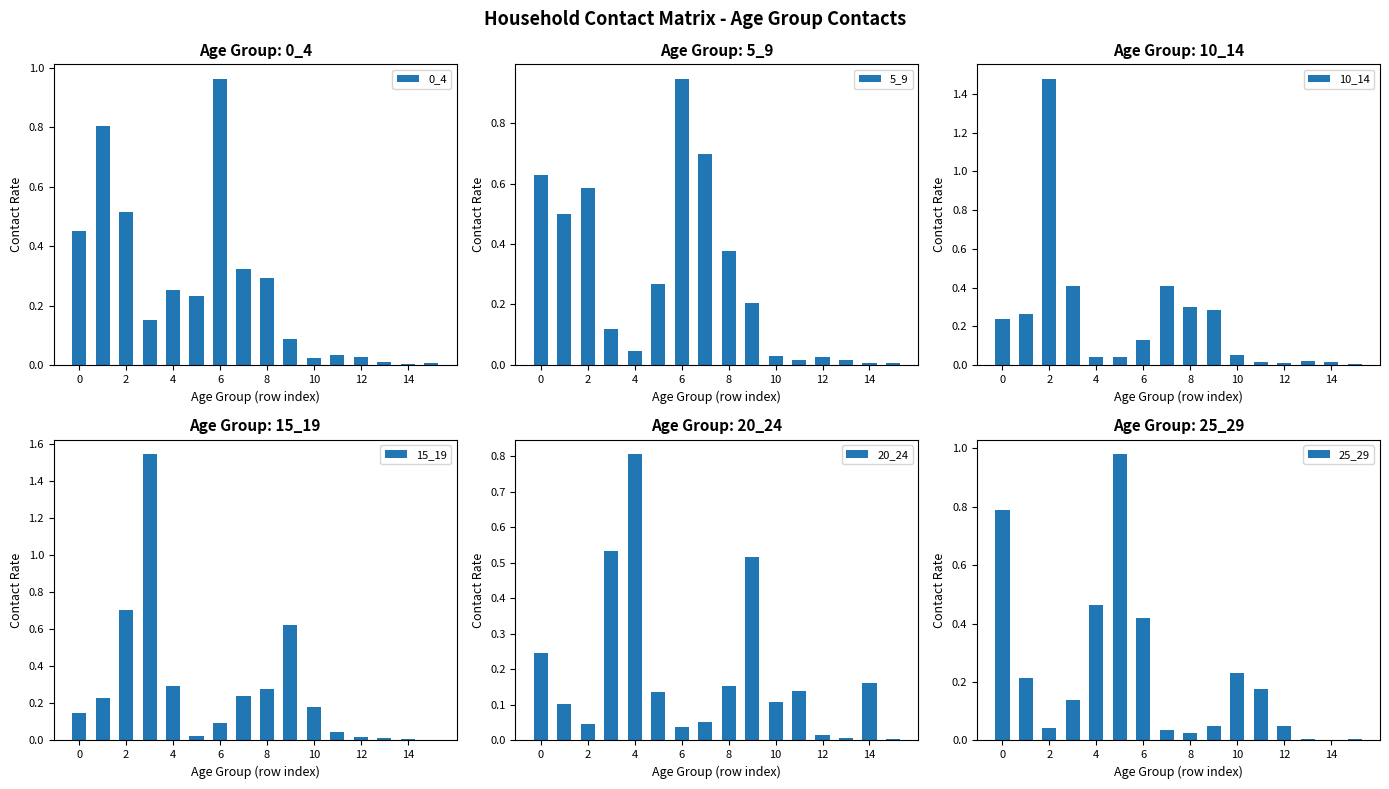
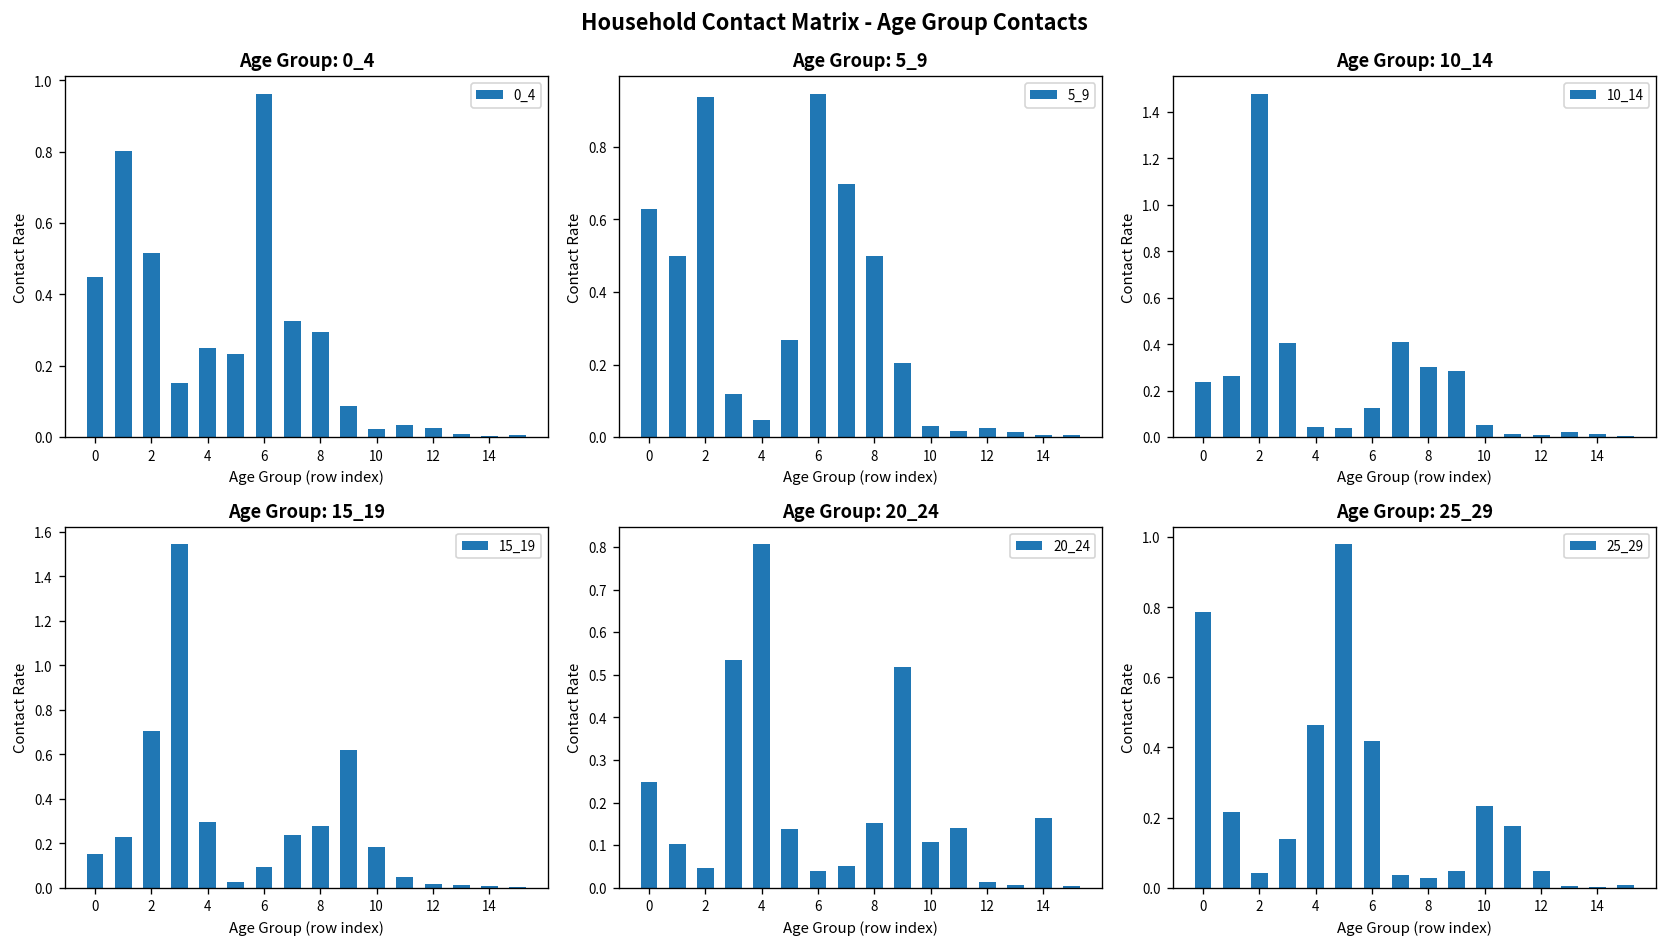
Age Group: 5_9, 2: 0.58 -> 0.94
Age Group: 5_9, 8: 0.38 -> 0.50
